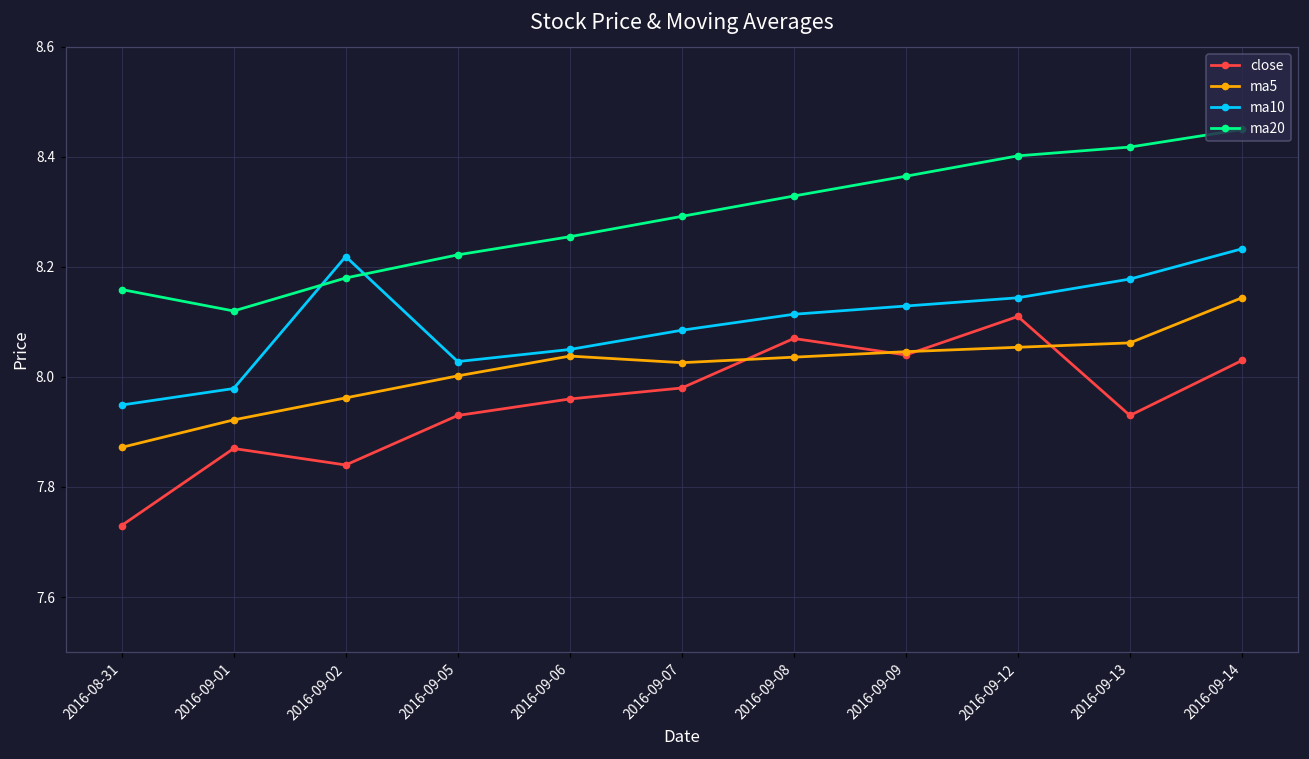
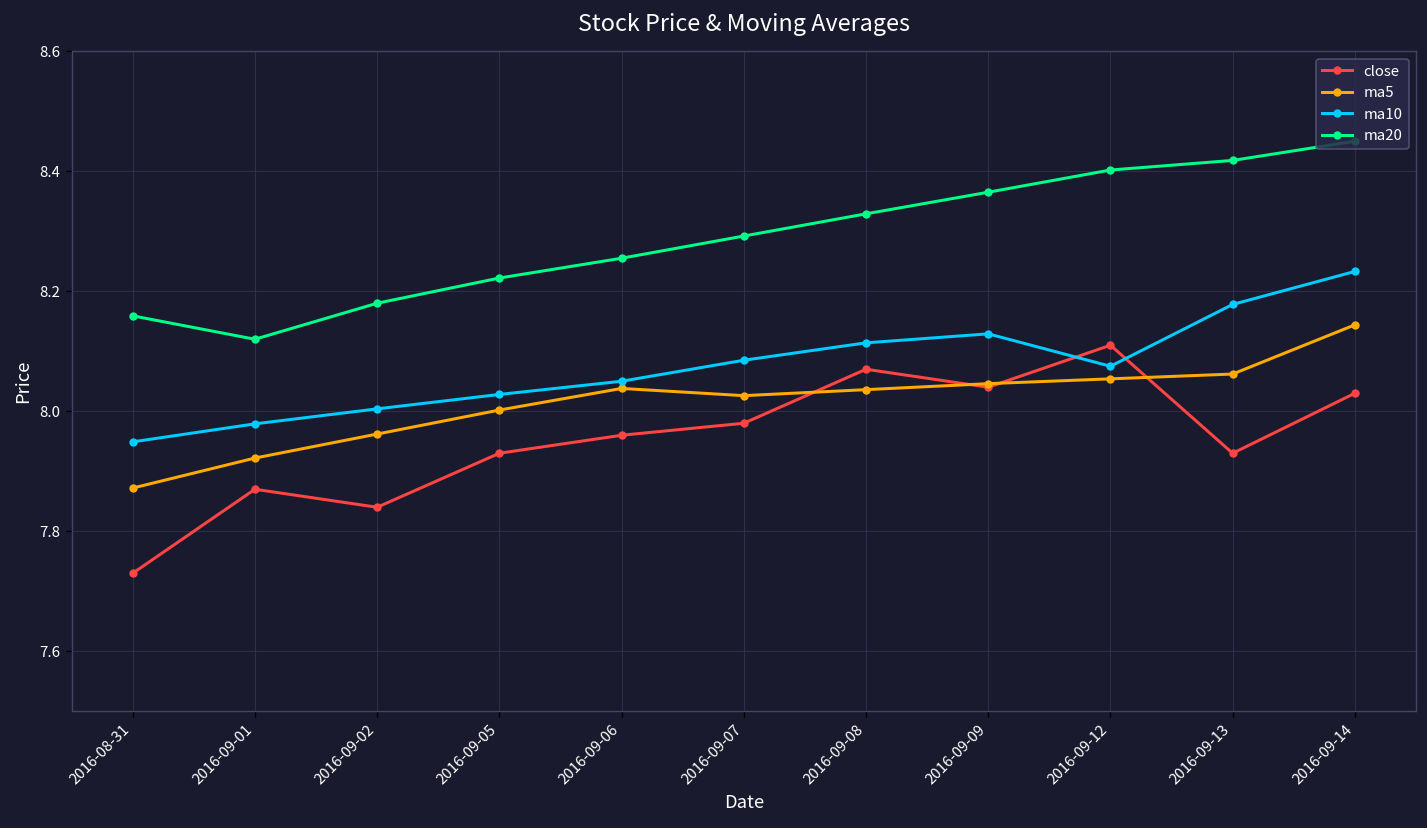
ma10, 2016-09-02: 8.22 -> 8.00
ma10, 2016-09-12: 8.14 -> 8.08
